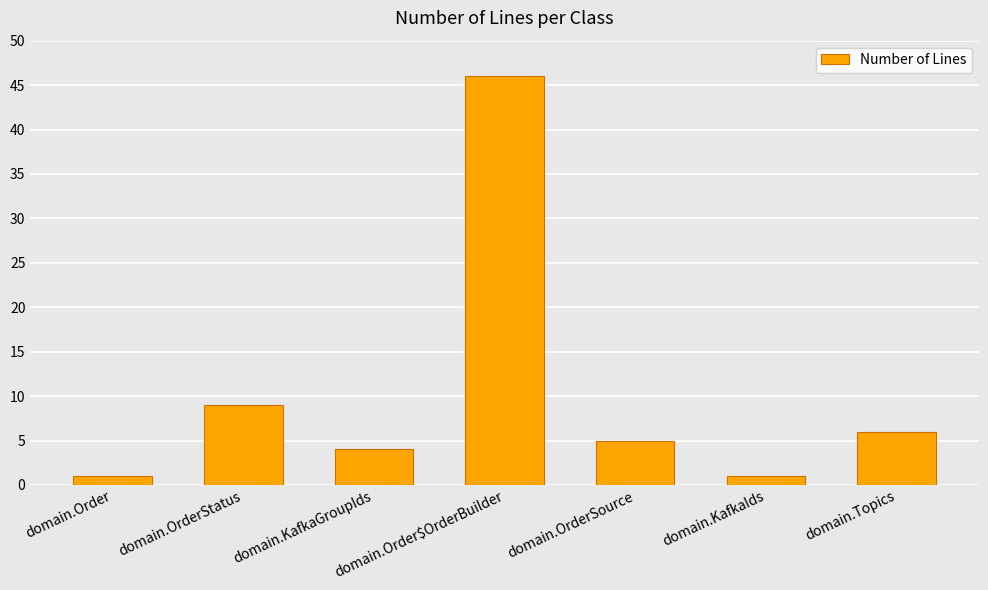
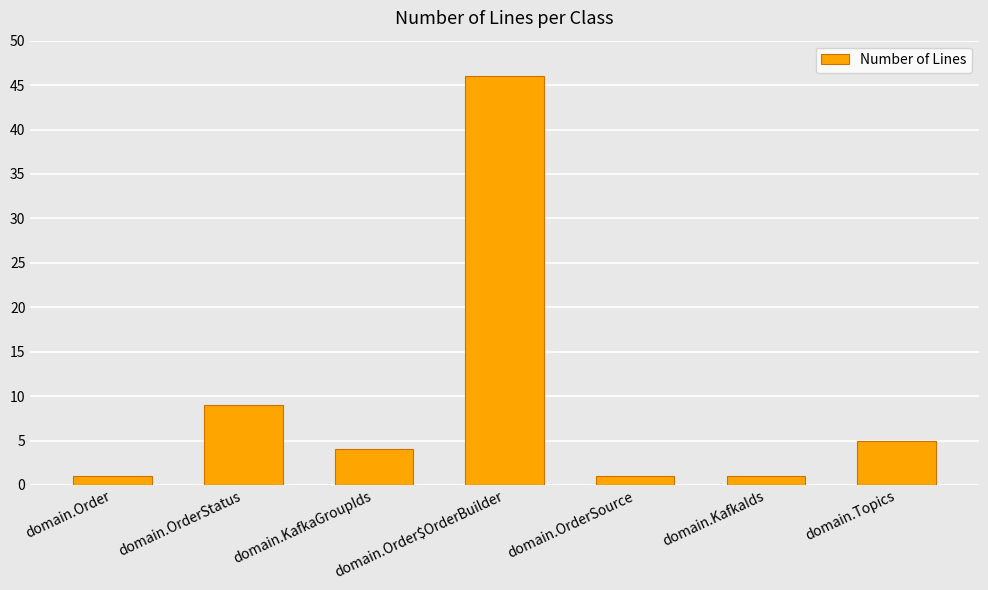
domain.OrderSource: 5 -> 1
domain.Topics: 6 -> 5
